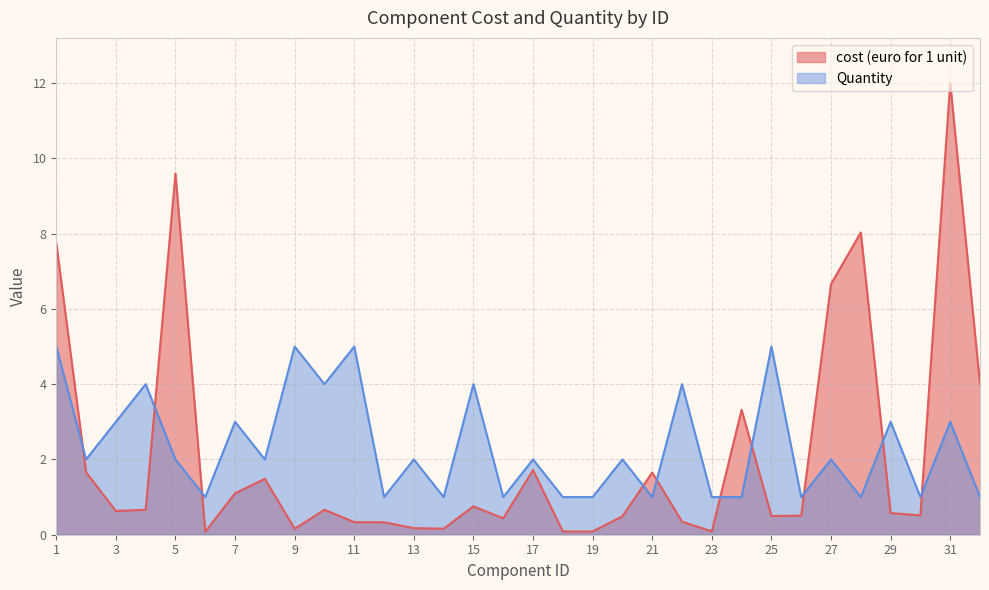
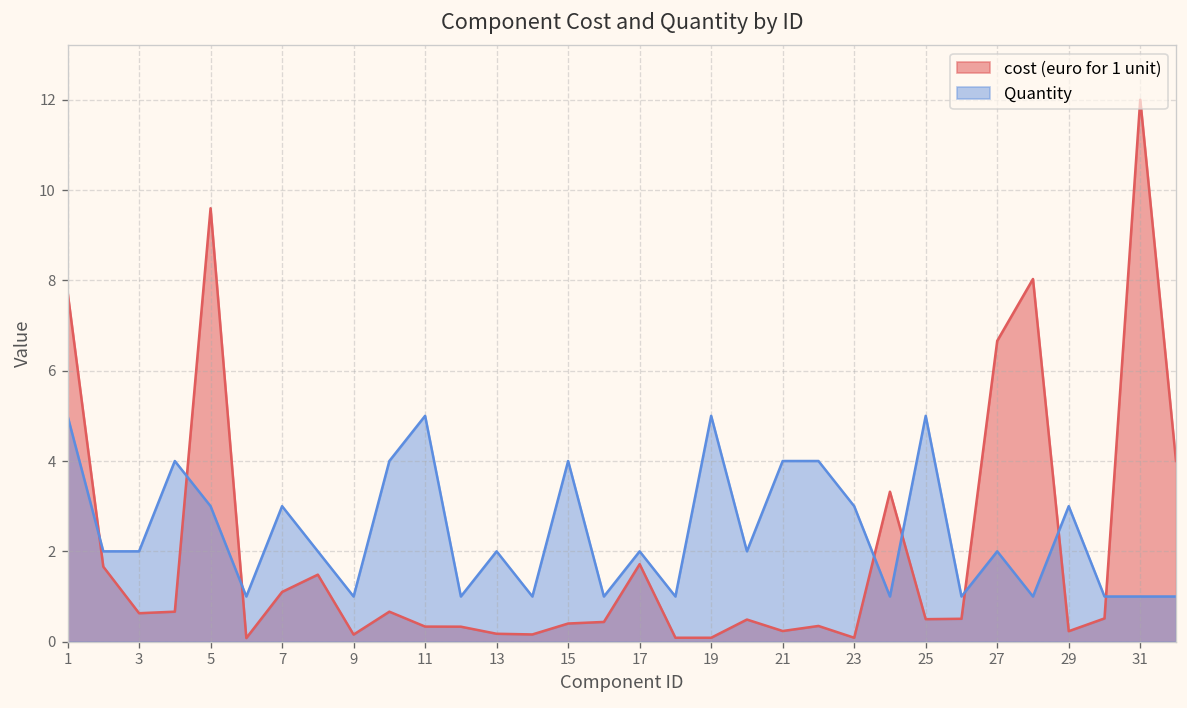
Quantity, 3: 3 -> 2
Quantity, 5: 2 -> 3
Quantity, 9: 5 -> 1
cost (euro for 1 unit), 15: 0.8 -> 0.4
Quantity, 19: 1 -> 5
cost (euro for 1 unit), 21: 1.7 -> 0.2
Quantity, 21: 1 -> 4
Quantity, 23: 1 -> 3
cost (euro for 1 unit), 29: 0.6 -> 0.2
Quantity, 31: 3 -> 1
